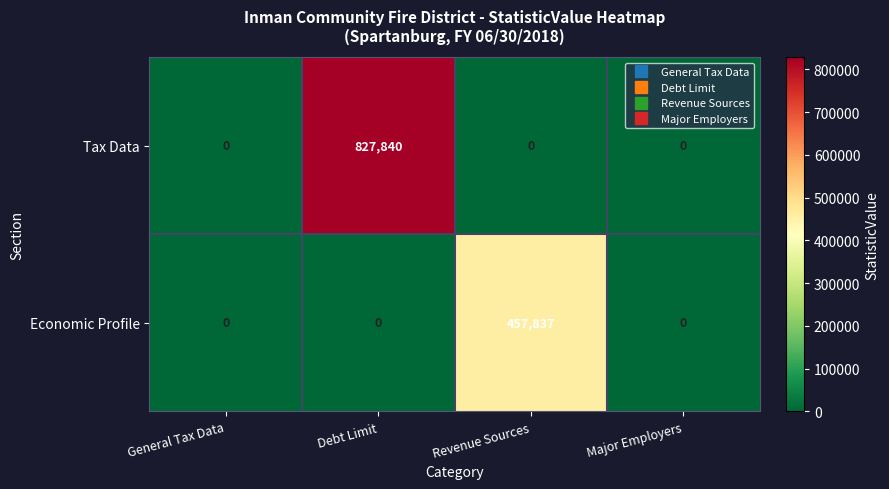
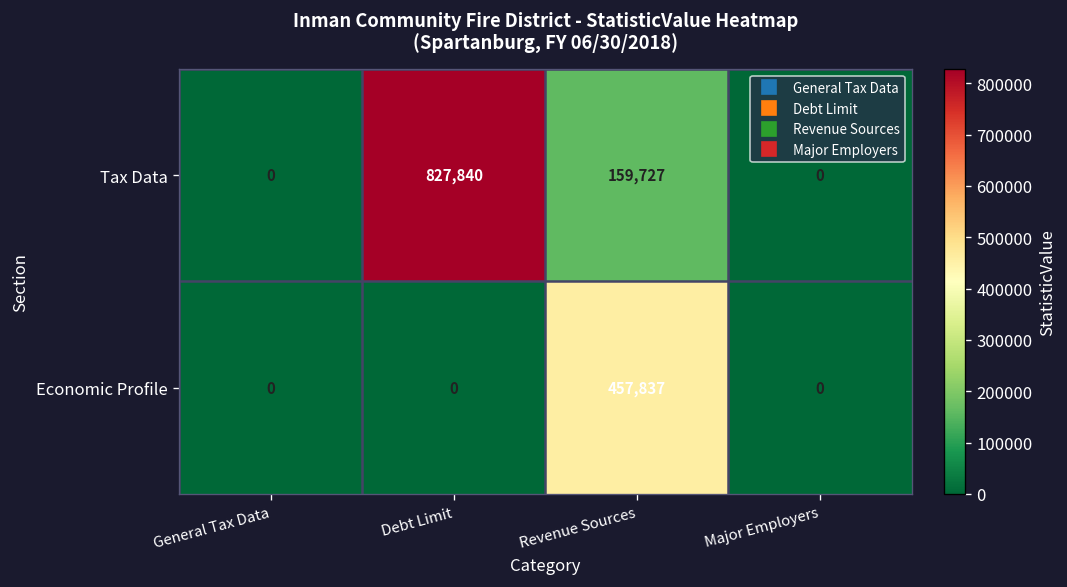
Tax Data, Revenue Sources: 0 -> 159,727
